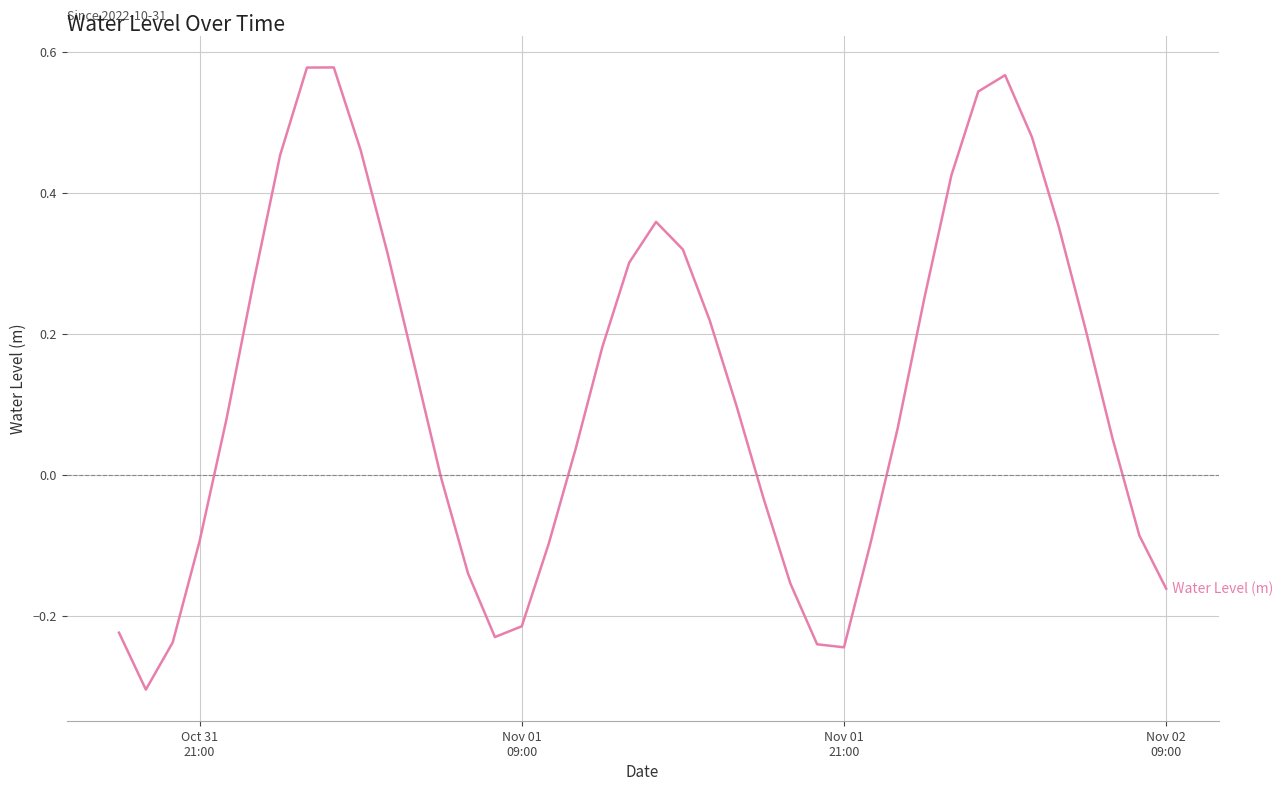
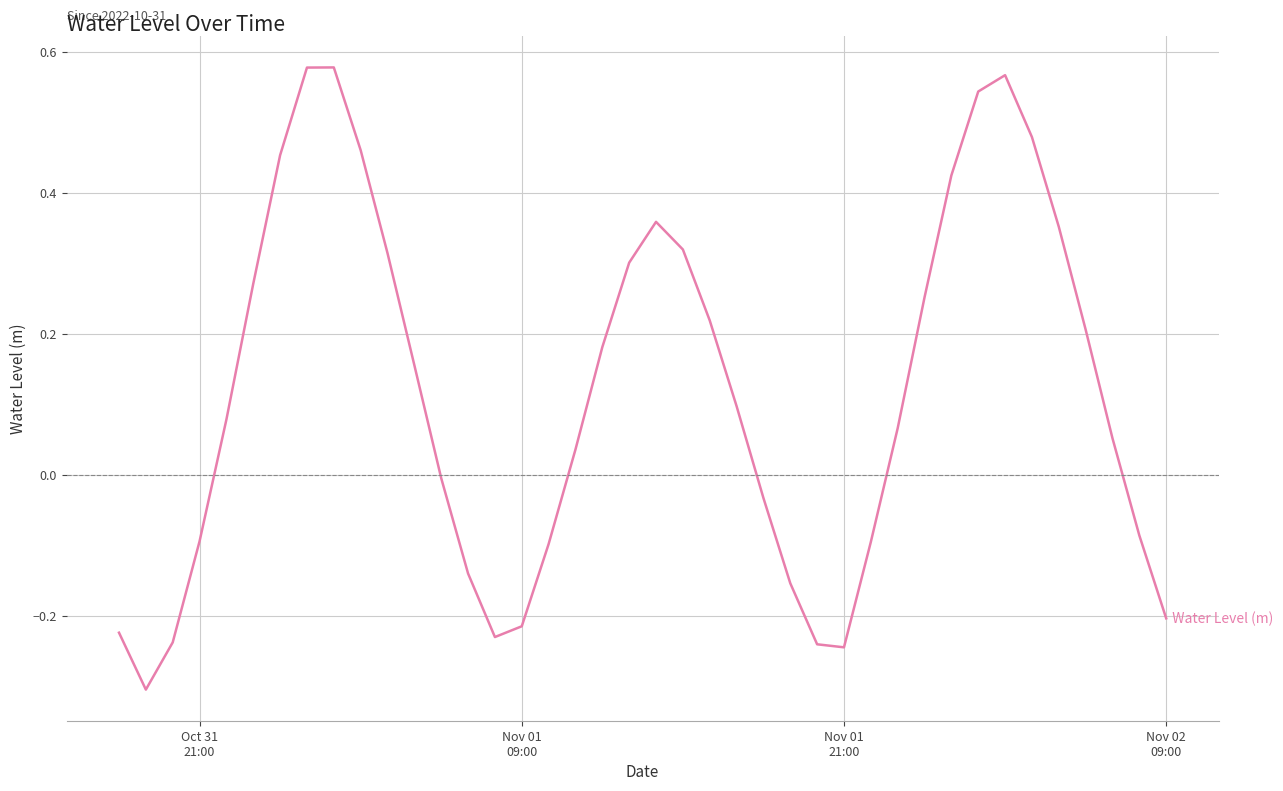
Nov 02 09:00: -0.16 -> -0.20
